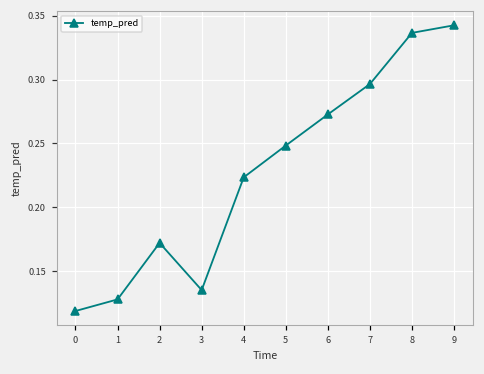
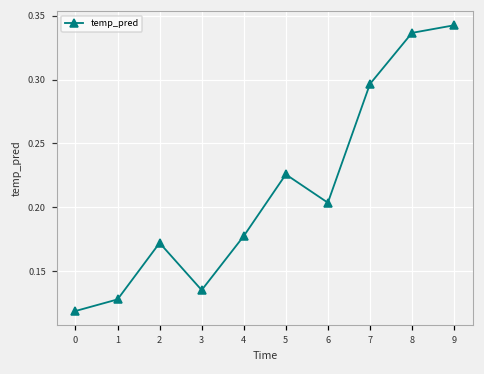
4: 0.223 -> 0.178
5: 0.248 -> 0.226
6: 0.273 -> 0.204
